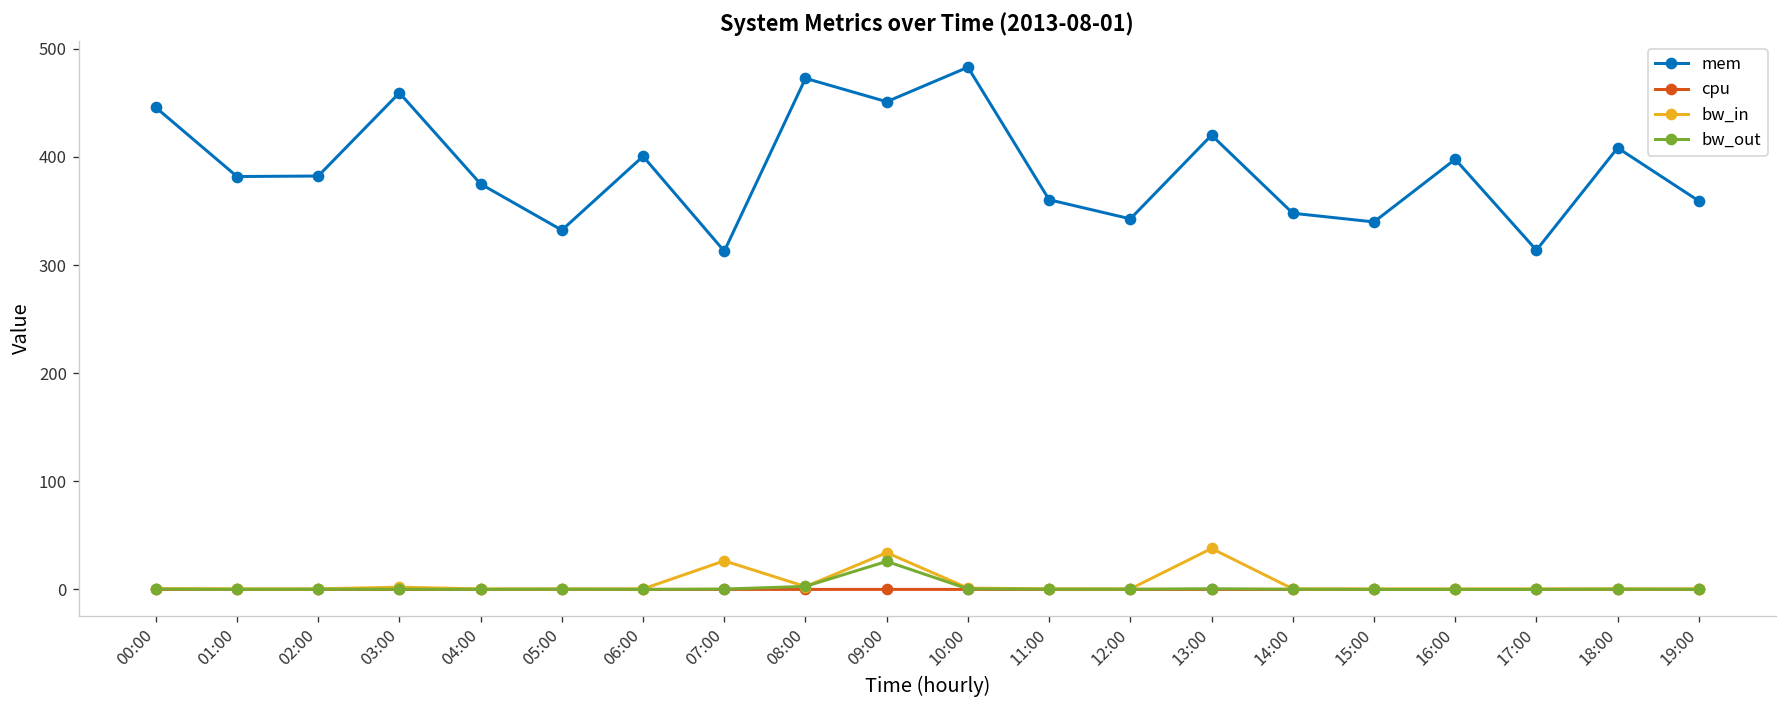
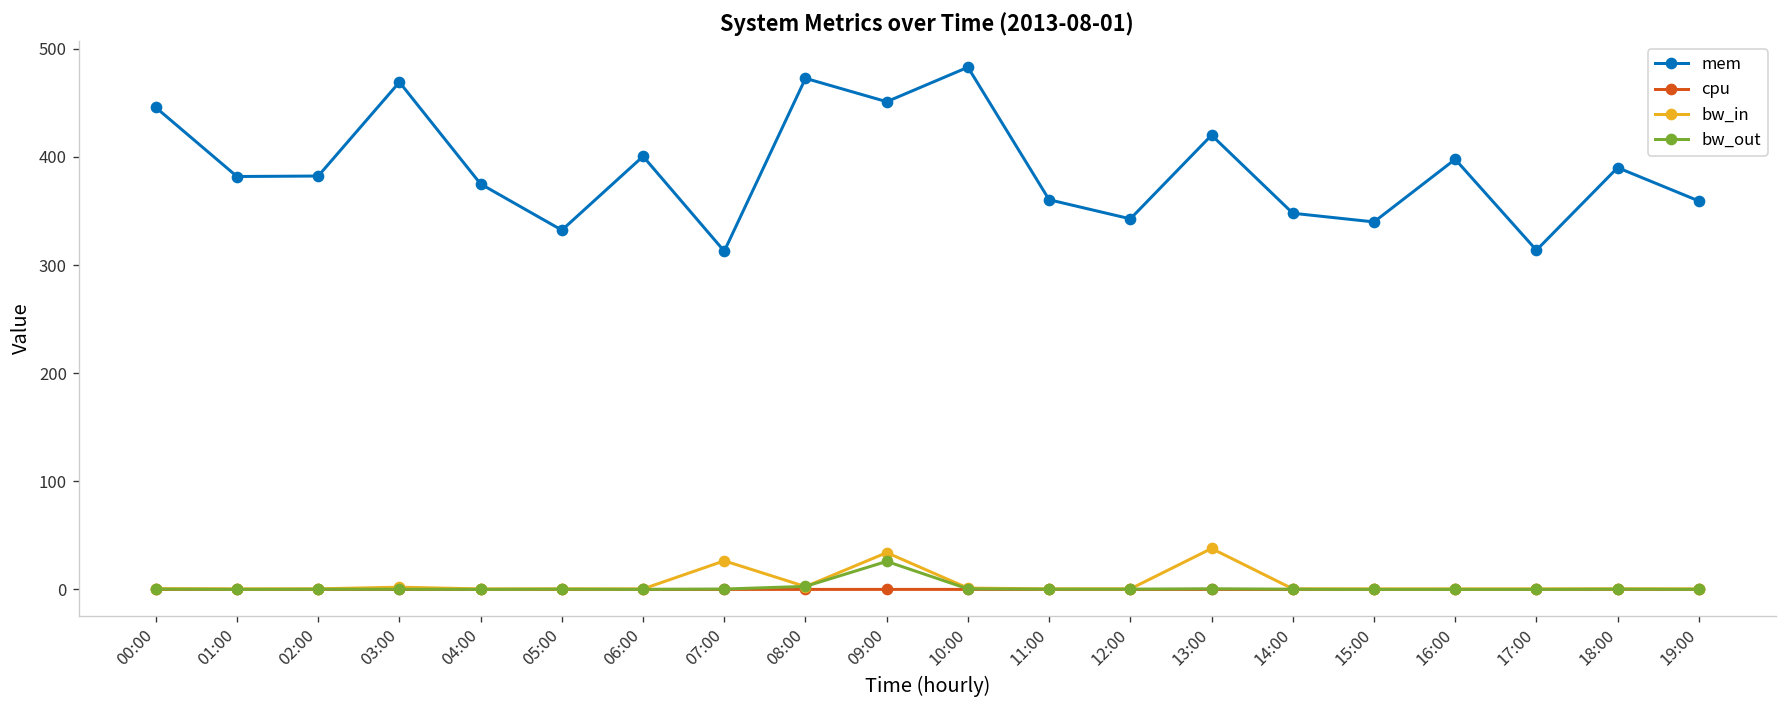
mem, 03:00: 460 -> 470
mem, 18:00: 410 -> 390
